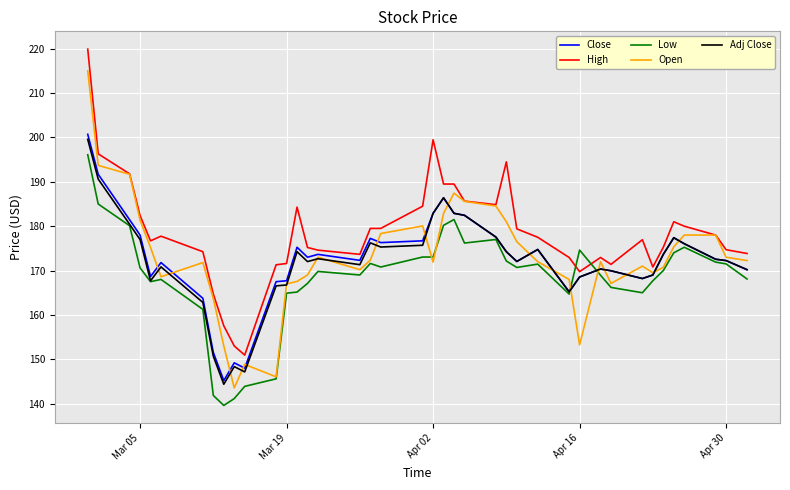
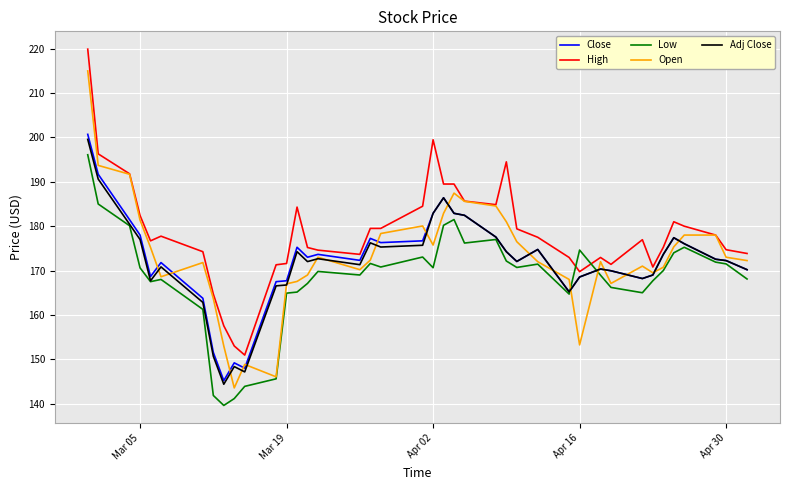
Low, Apr 02: 173 -> 171
Open, Apr 02: 172 -> 176
